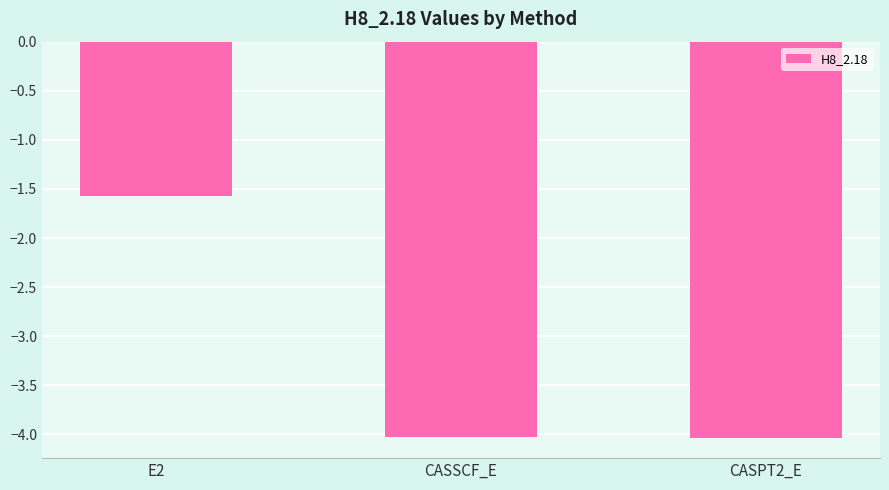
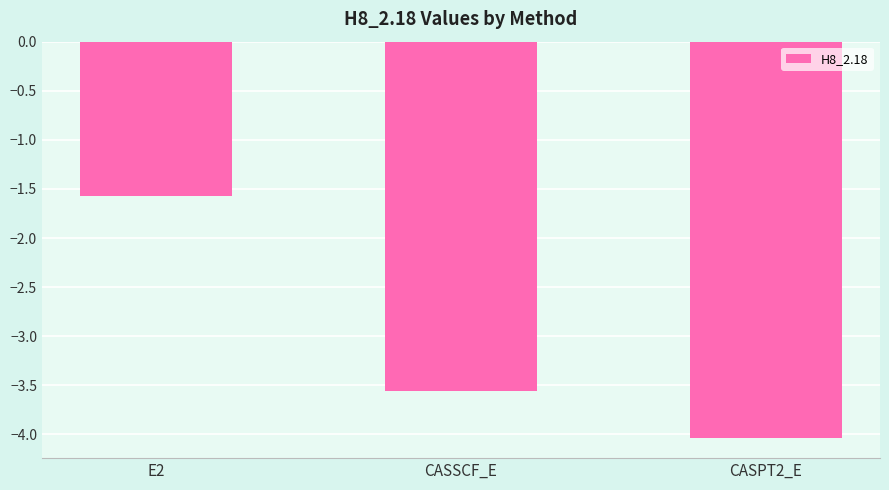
CASSCF_E: -4.0 -> -3.6
